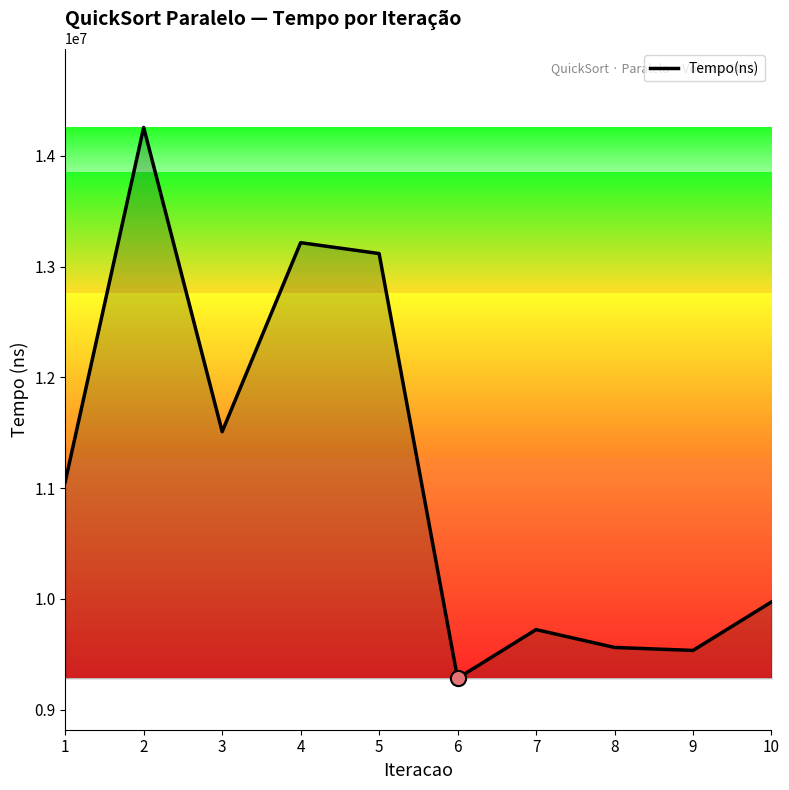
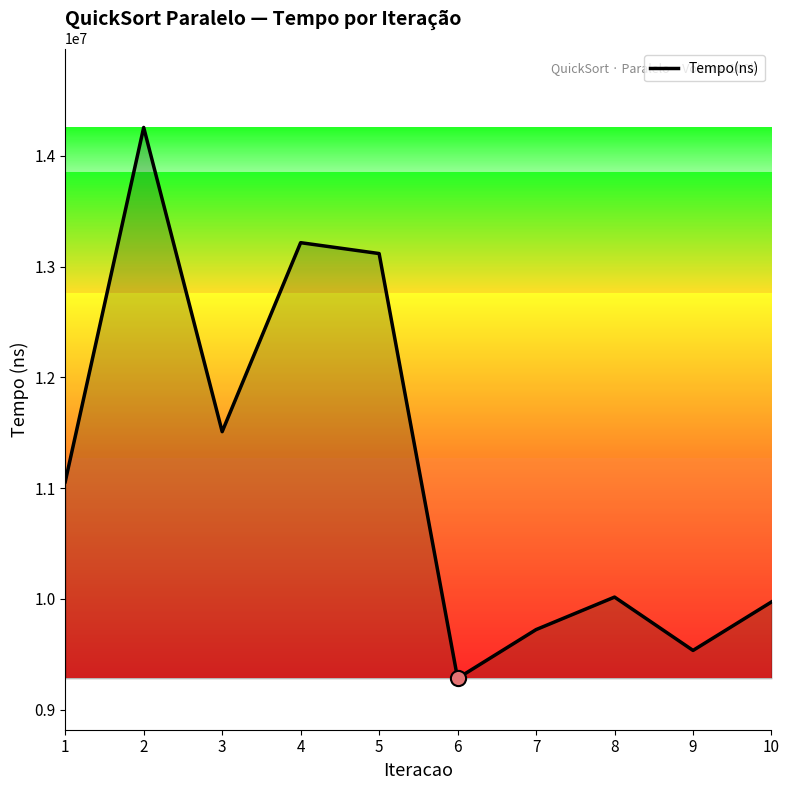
Tempo(ns), 8: 9560000 -> 10020000
